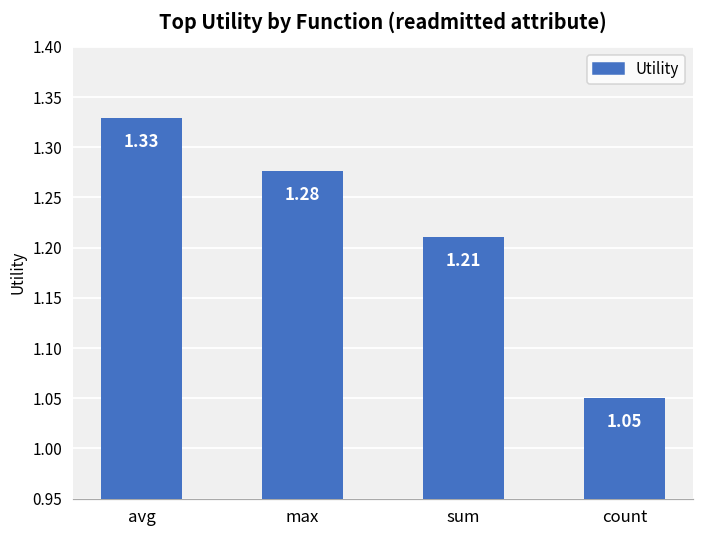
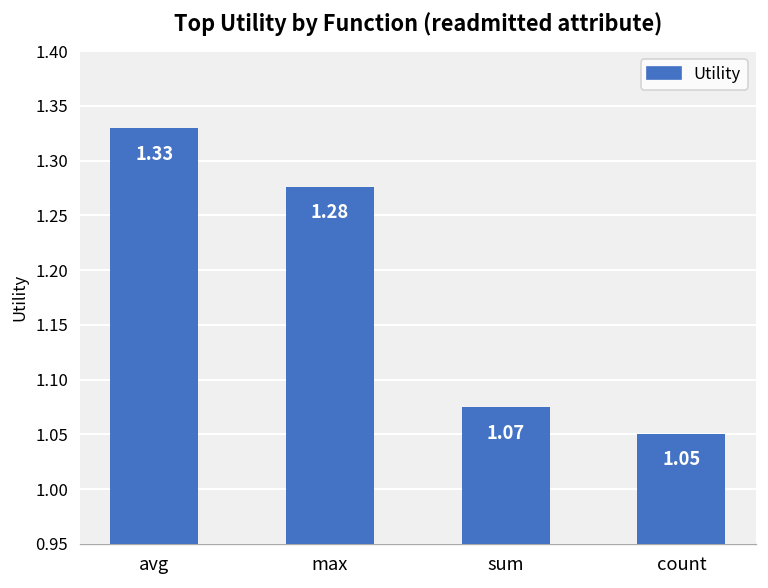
sum: 1.21 -> 1.07
